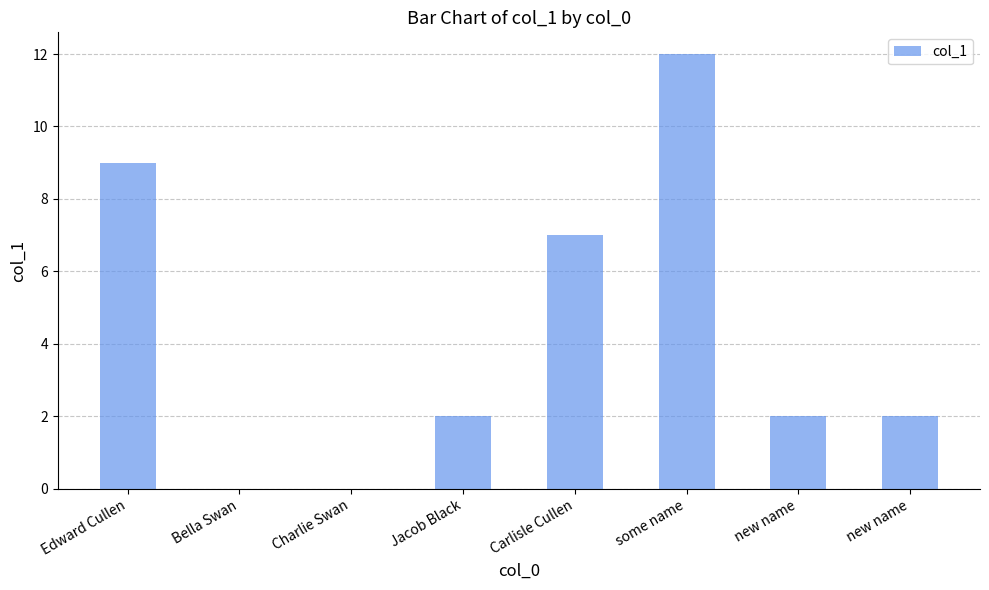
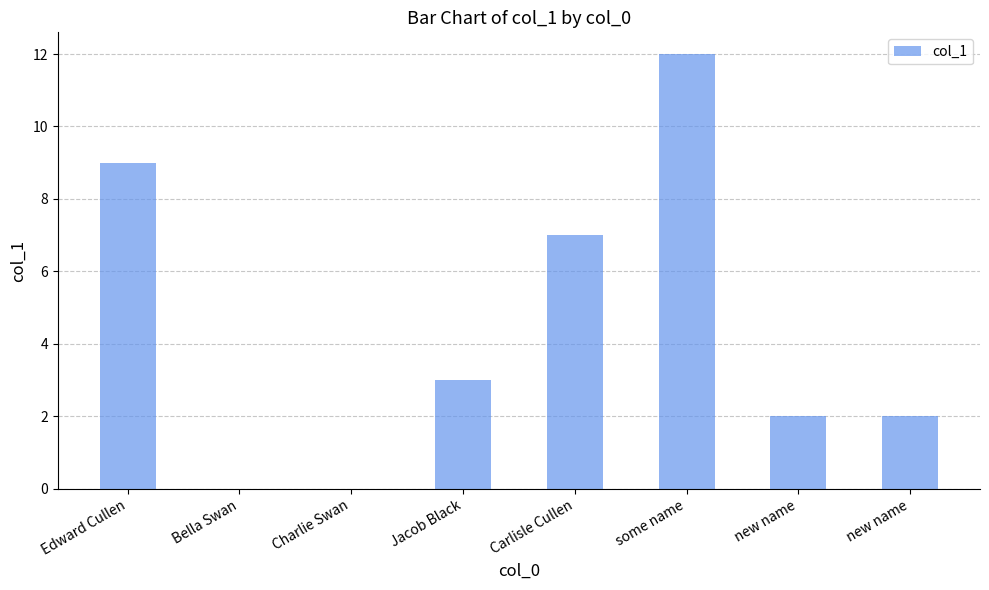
Jacob Black: 2 -> 3
